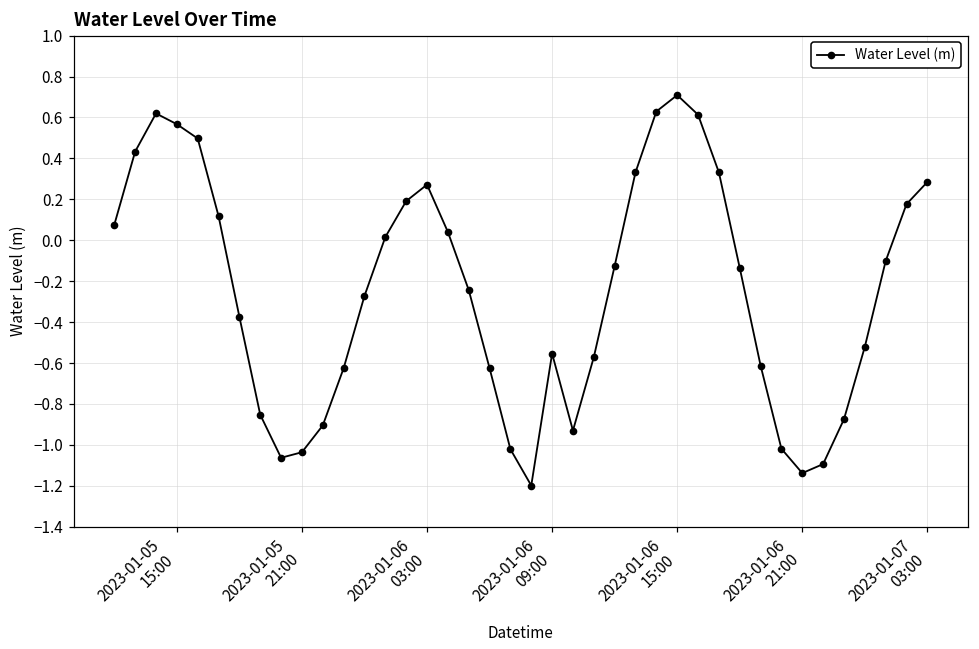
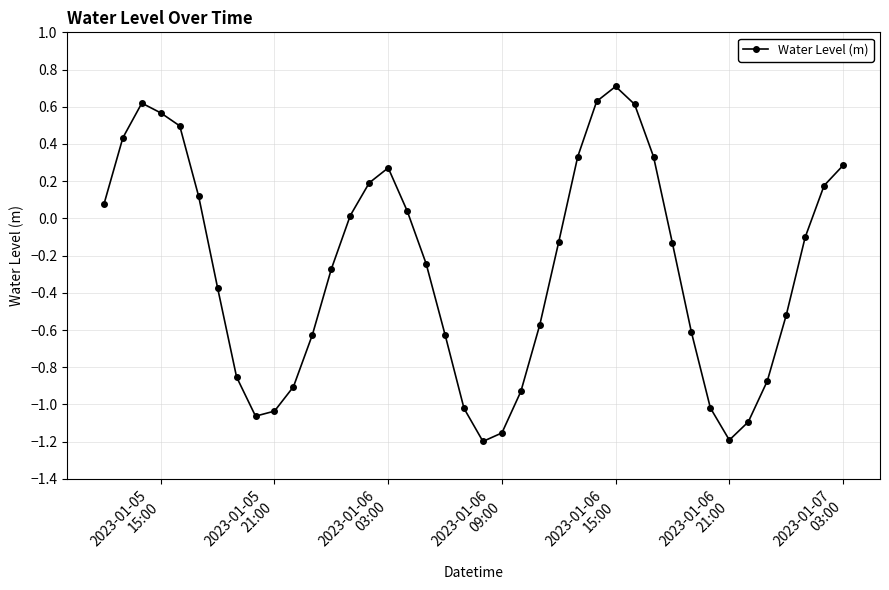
2023-01-06 09:00: -0.55 -> -1.15
2023-01-06 21:00: -1.14 -> -1.19
